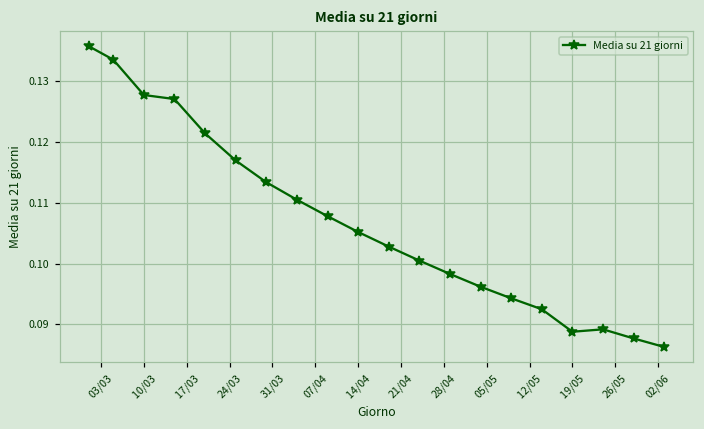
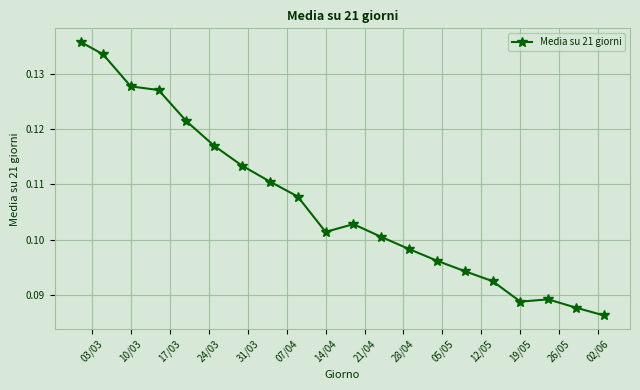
14/04: 0.105 -> 0.101
